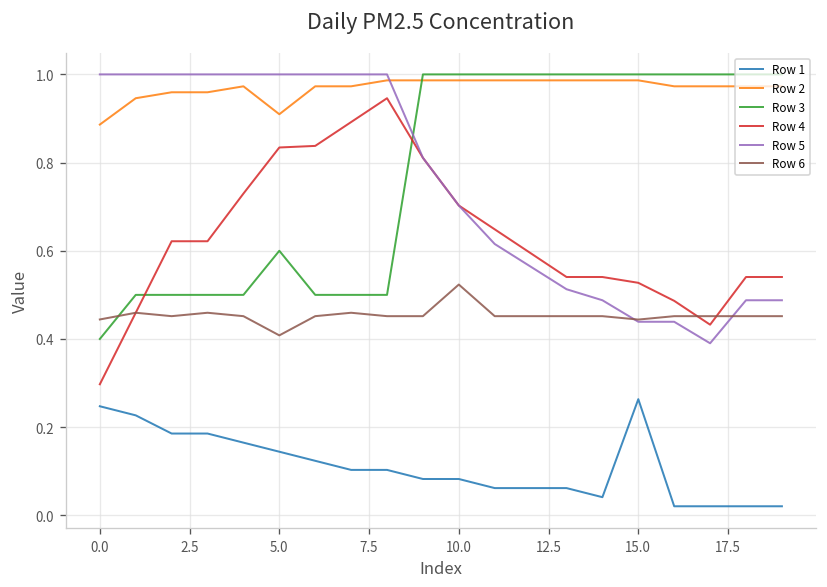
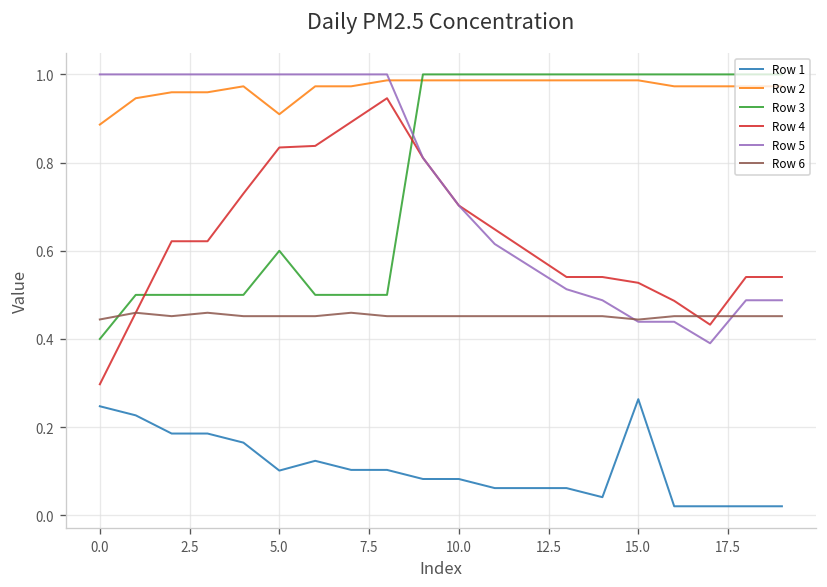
Row 1, 5.0: 0.14 -> 0.10
Row 6, 5.0: 0.41 -> 0.45
Row 6, 10.0: 0.52 -> 0.45
